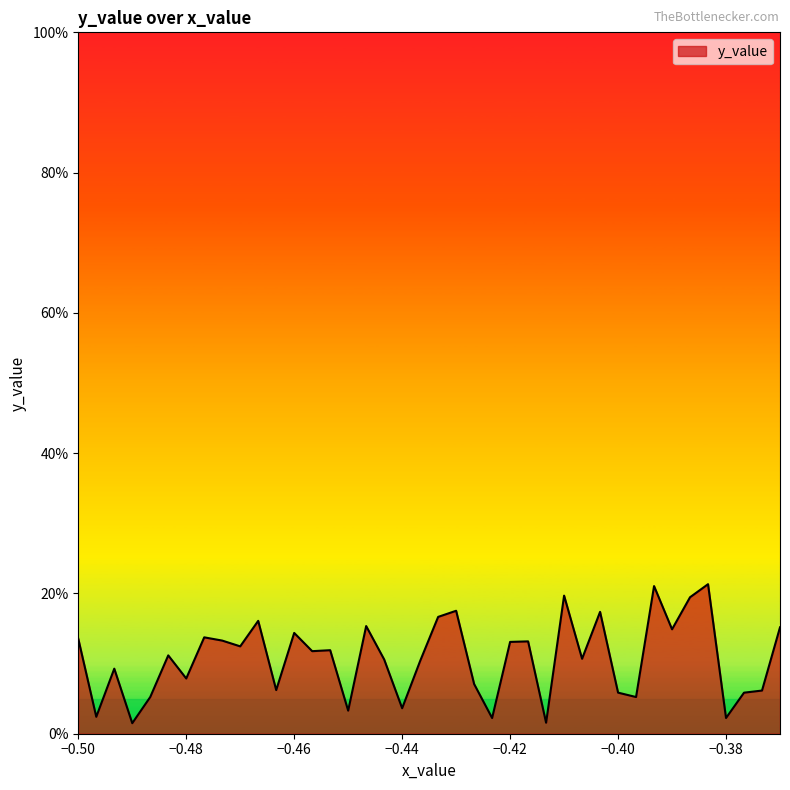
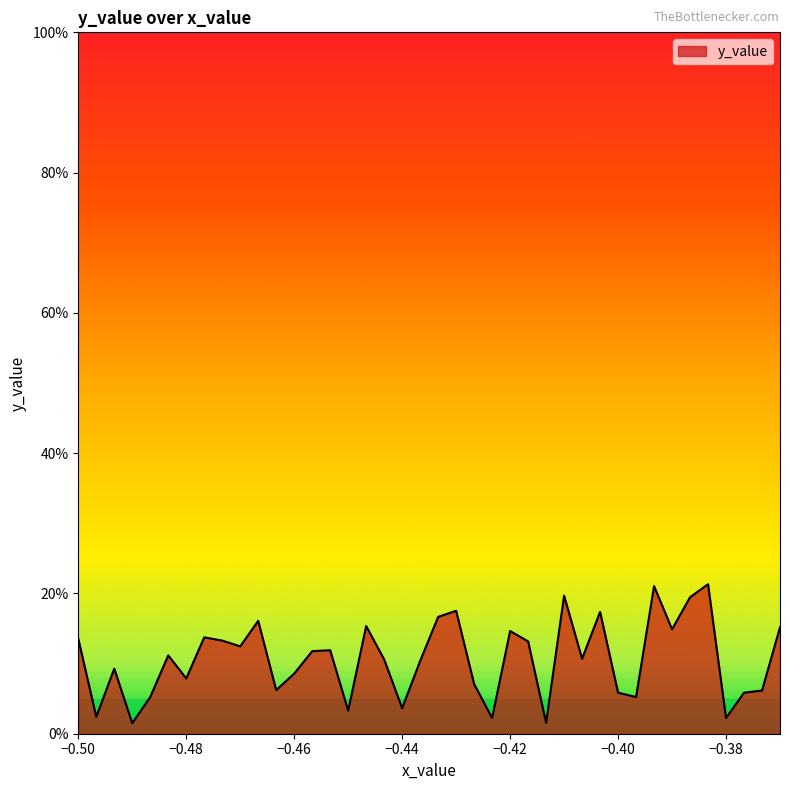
−0.46: 14% -> 9%
−0.42: 13% -> 15%
